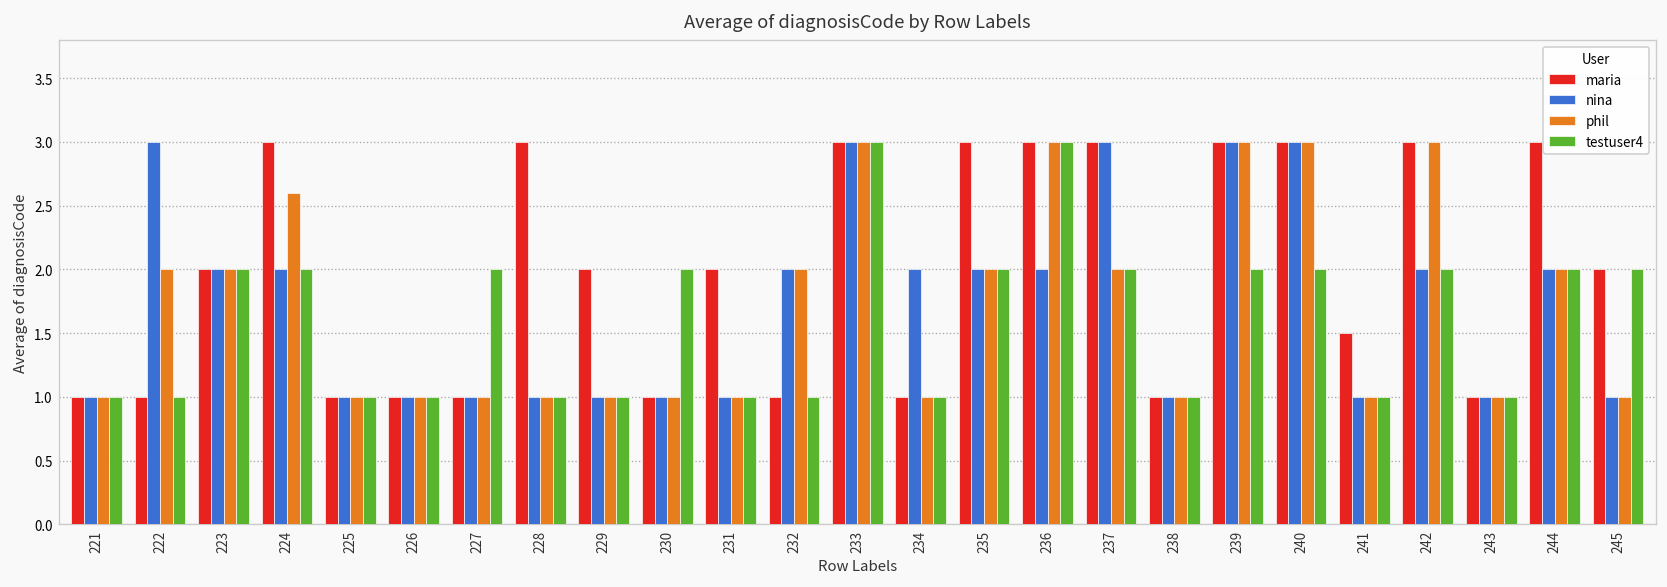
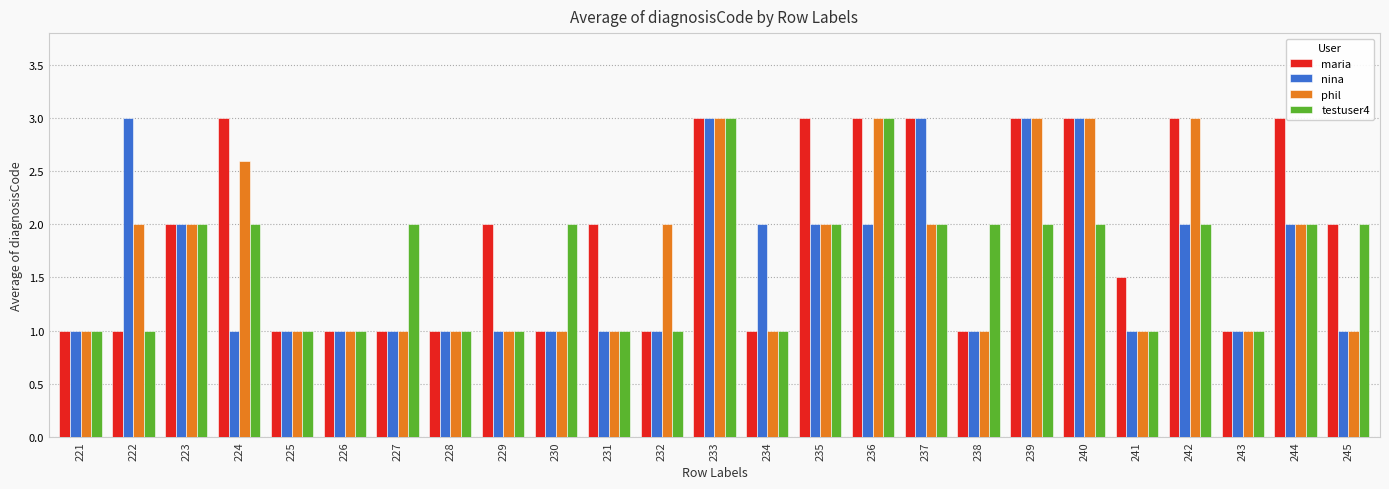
nina, 224: 2 -> 1
maria, 228: 3 -> 1
nina, 232: 2 -> 1
testuser4, 238: 1 -> 2
